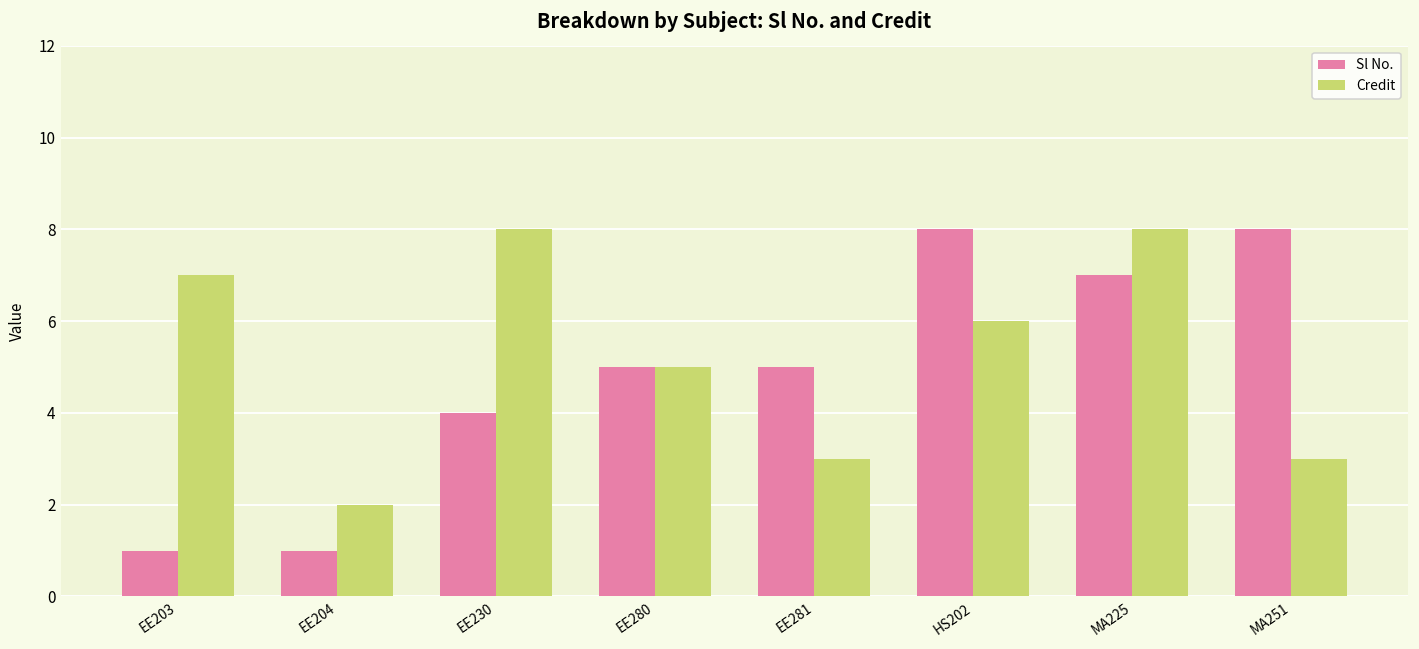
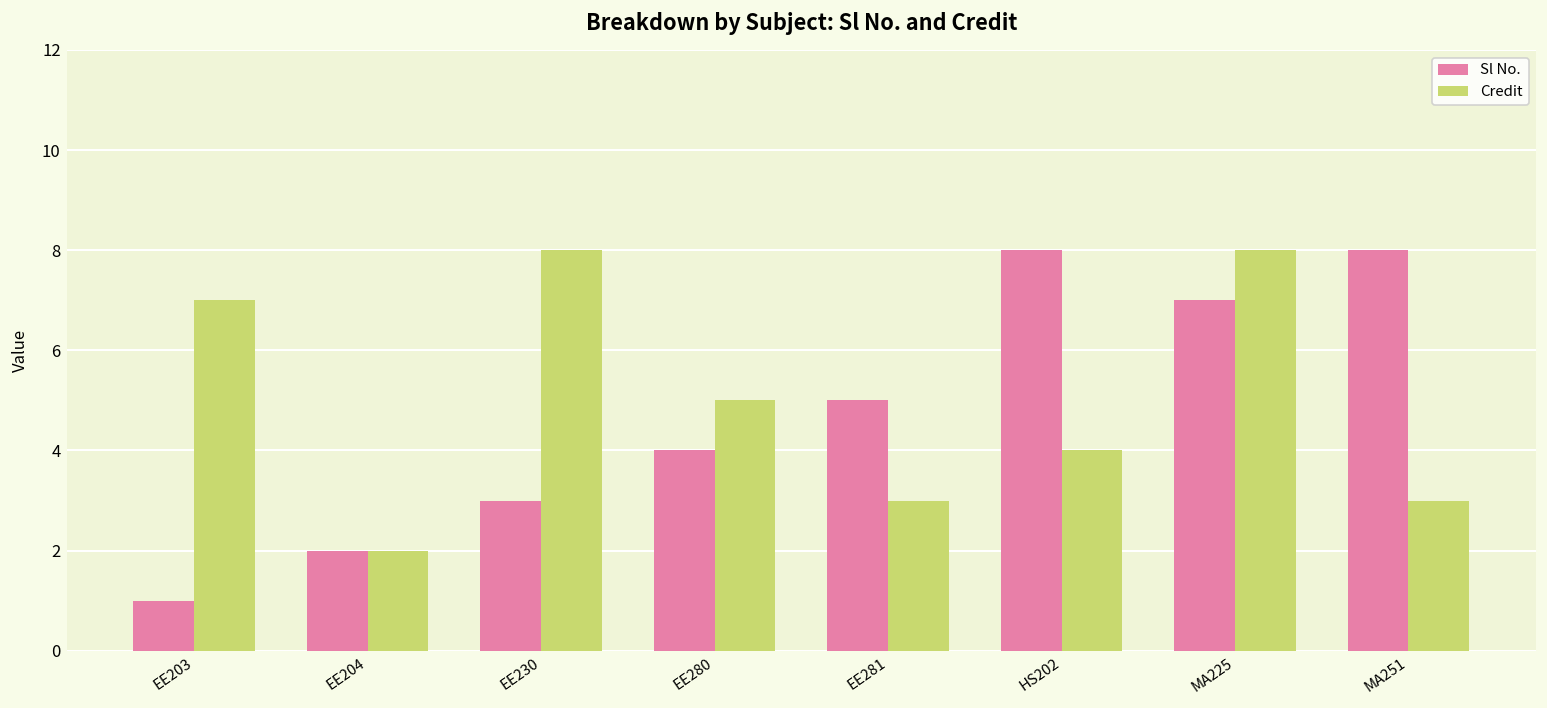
Sl No., EE204: 1 -> 2
Sl No., EE230: 4 -> 3
Sl No., EE280: 5 -> 4
Credit, HS202: 6 -> 4
